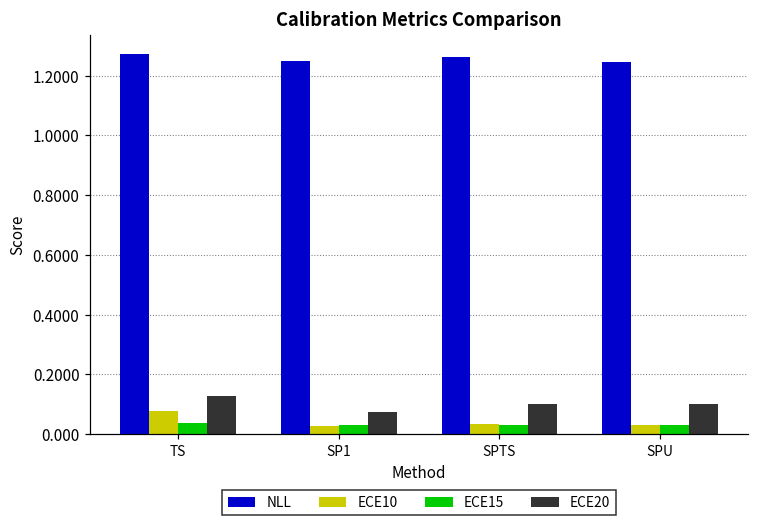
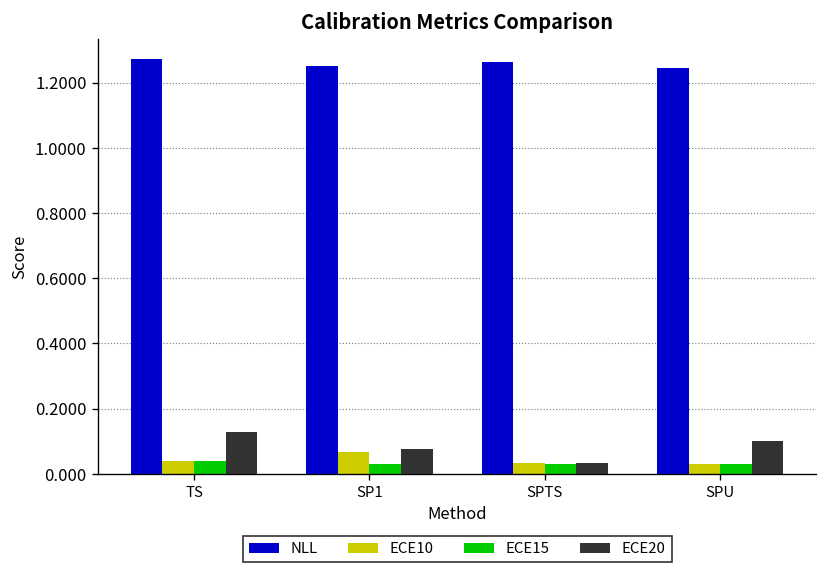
ECE10, TS: 0.08 -> 0.04
ECE10, SP1: 0.03 -> 0.07
ECE20, SPTS: 0.10 -> 0.03
